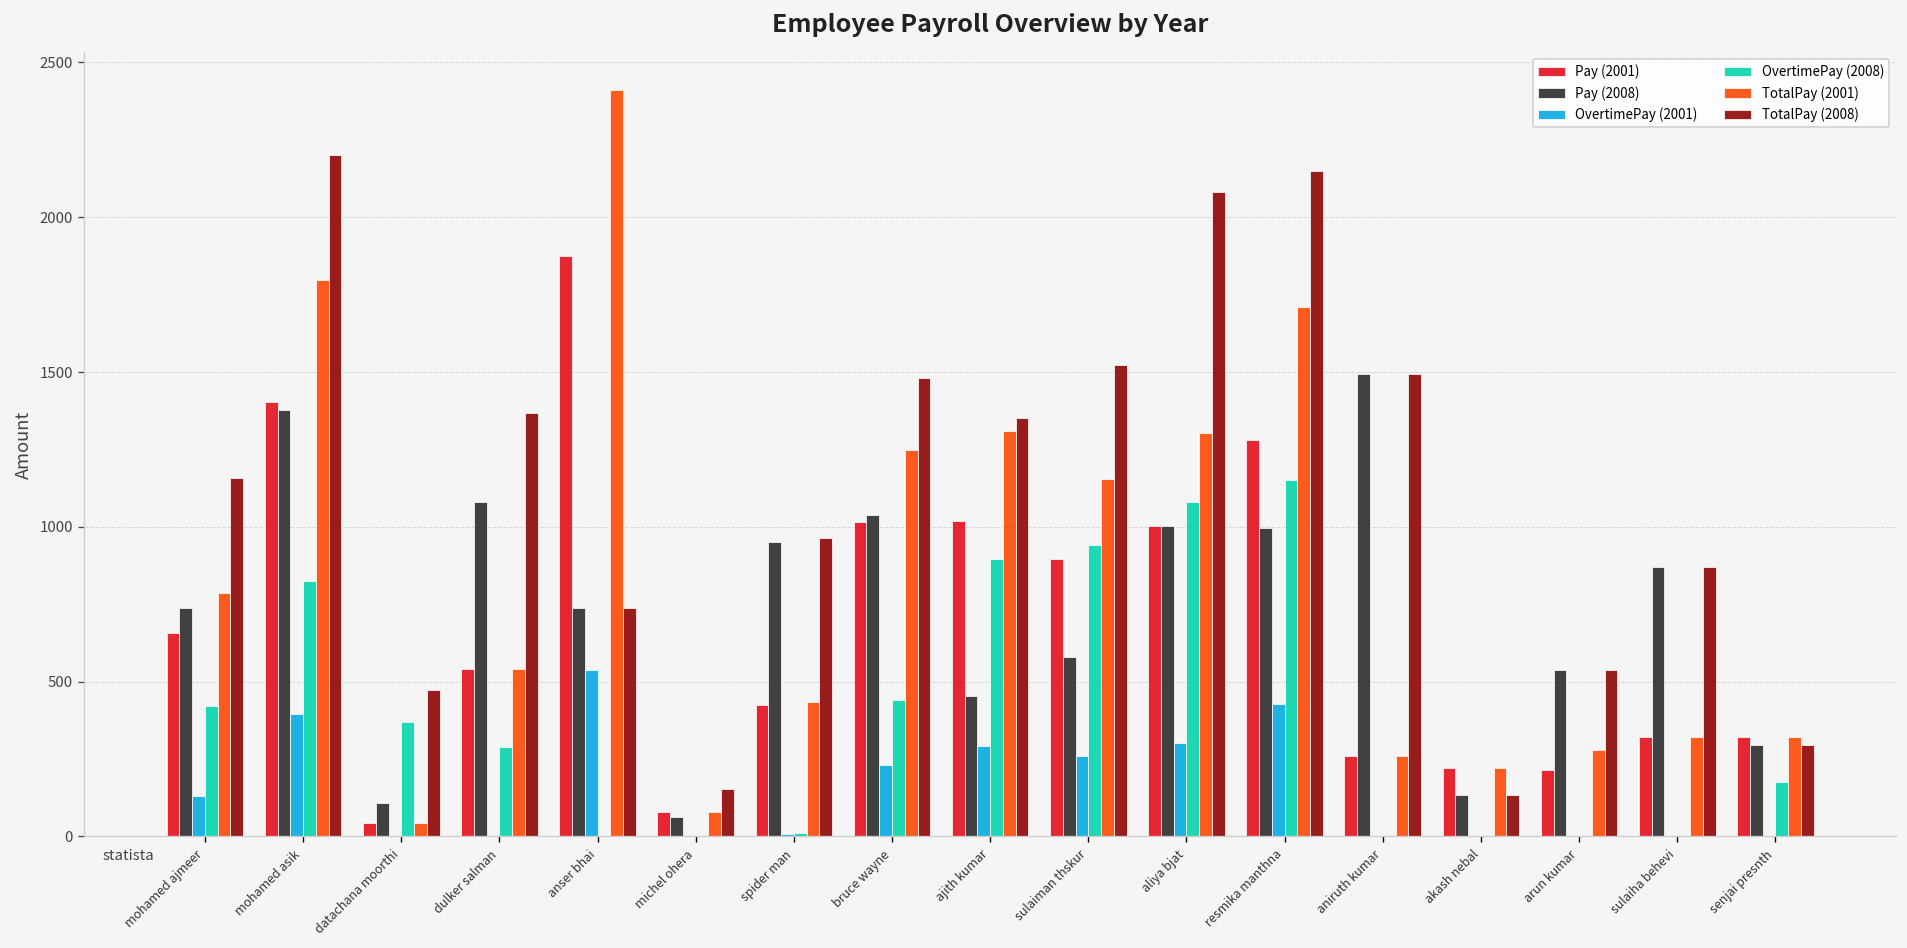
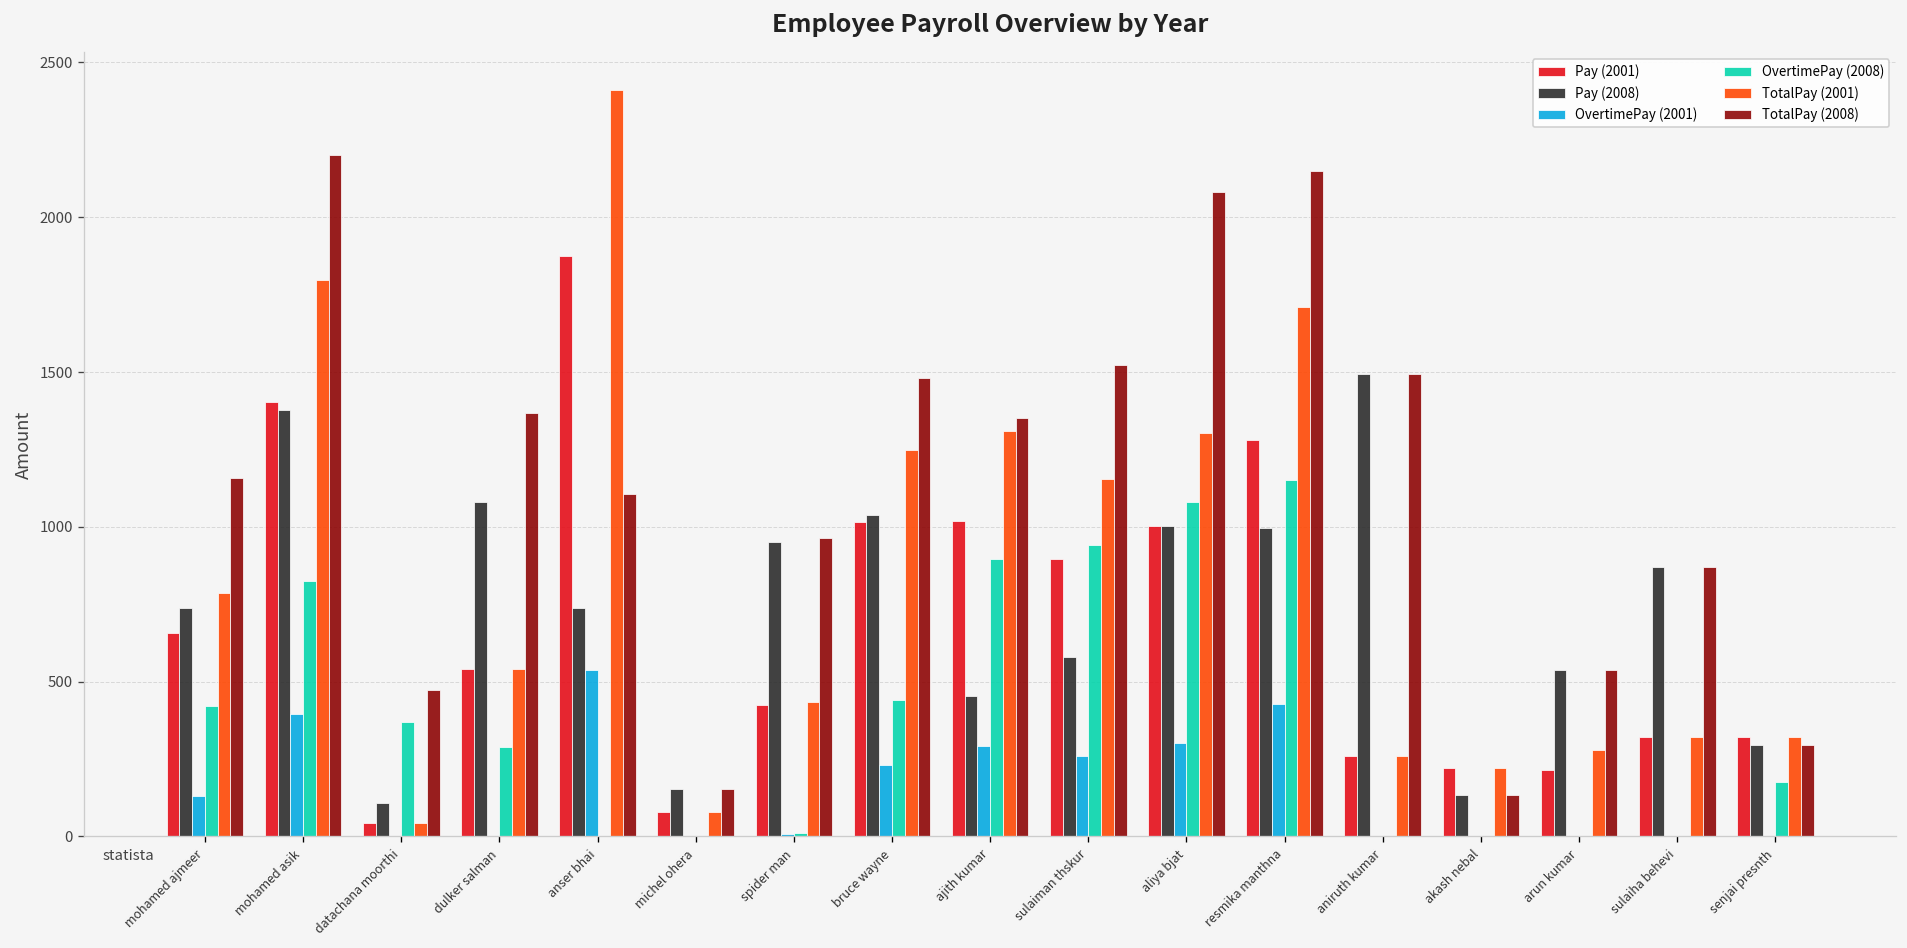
TotalPay (2008), anser bhai: 740 -> 1110
Pay (2008), michel ohera: 60 -> 150
